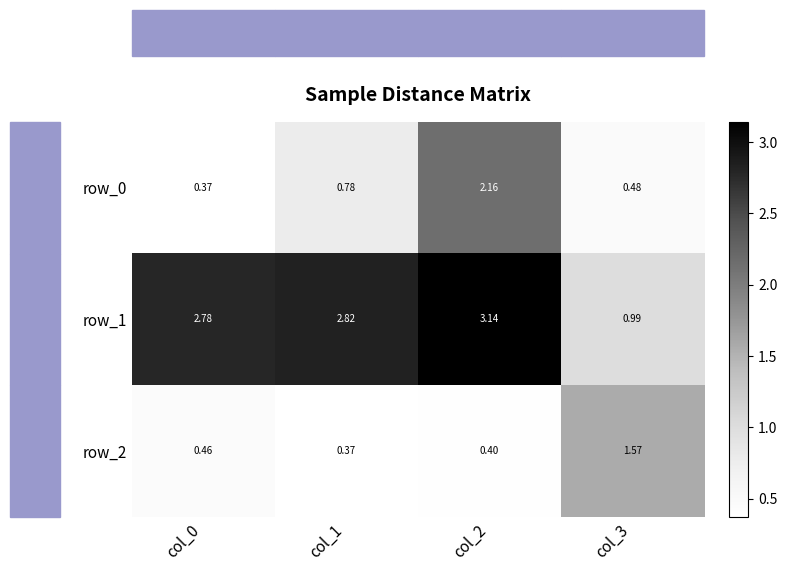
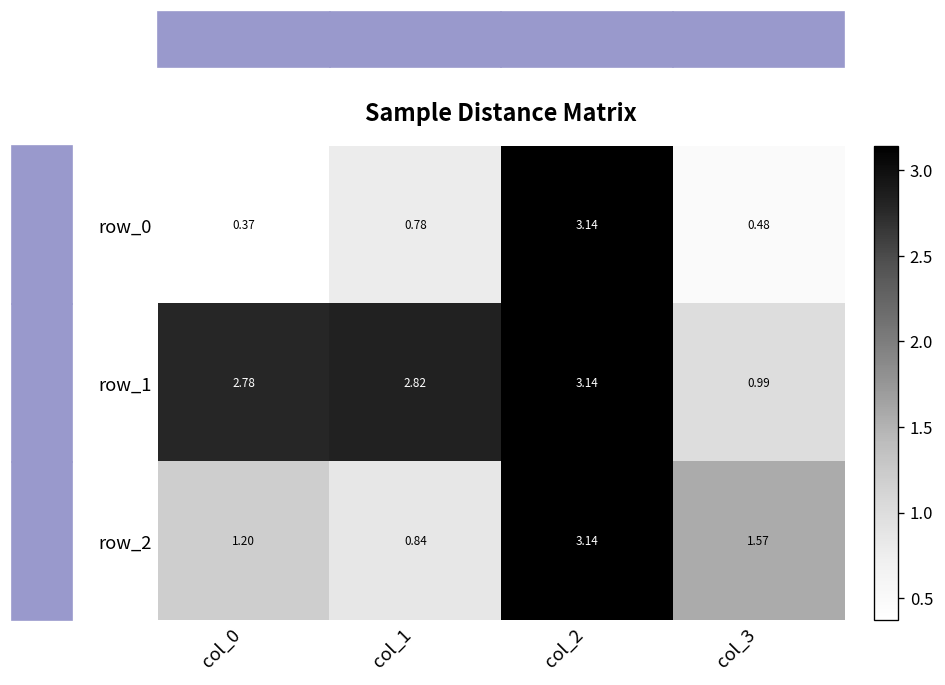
row_0, col_2: 2.16 -> 3.14
row_2, col_0: 0.46 -> 1.20
row_2, col_1: 0.37 -> 0.84
row_2, col_2: 0.40 -> 3.14
